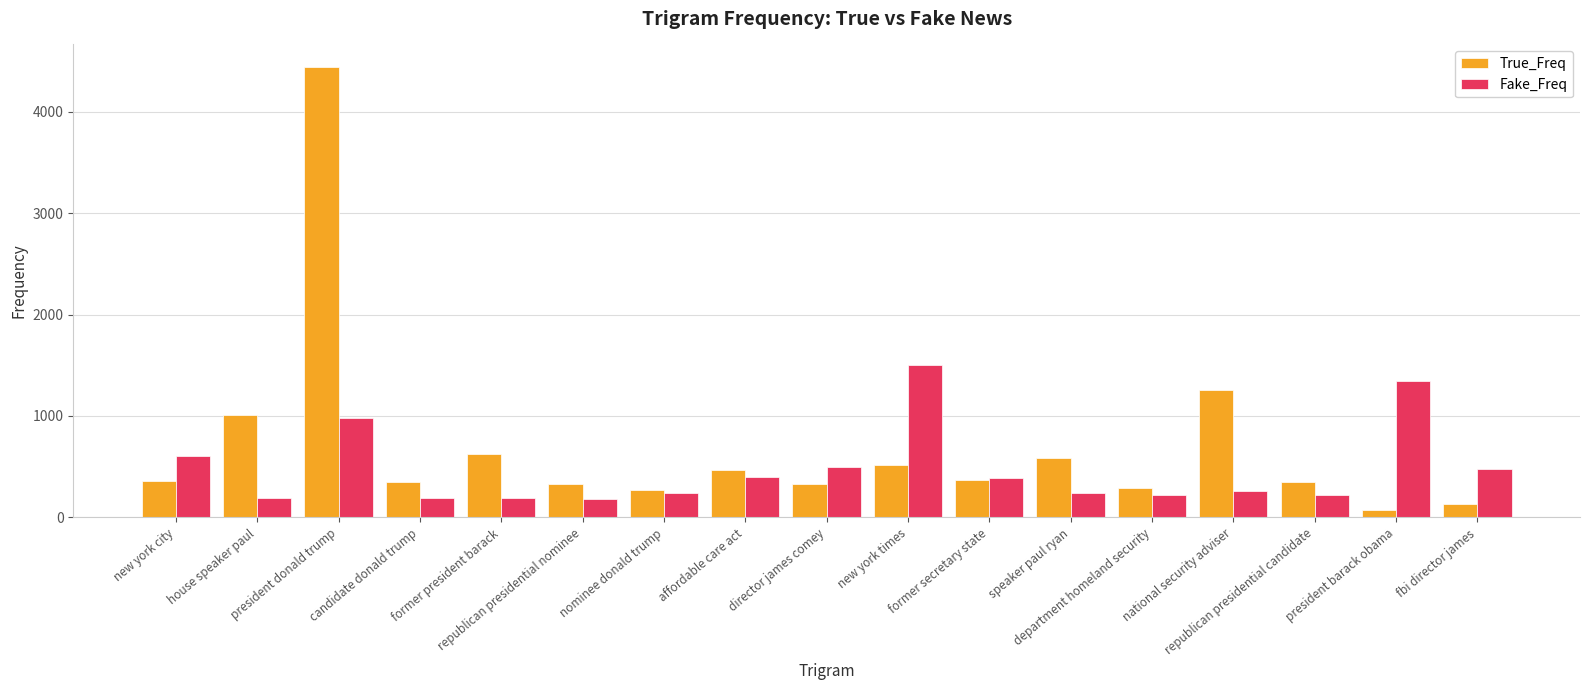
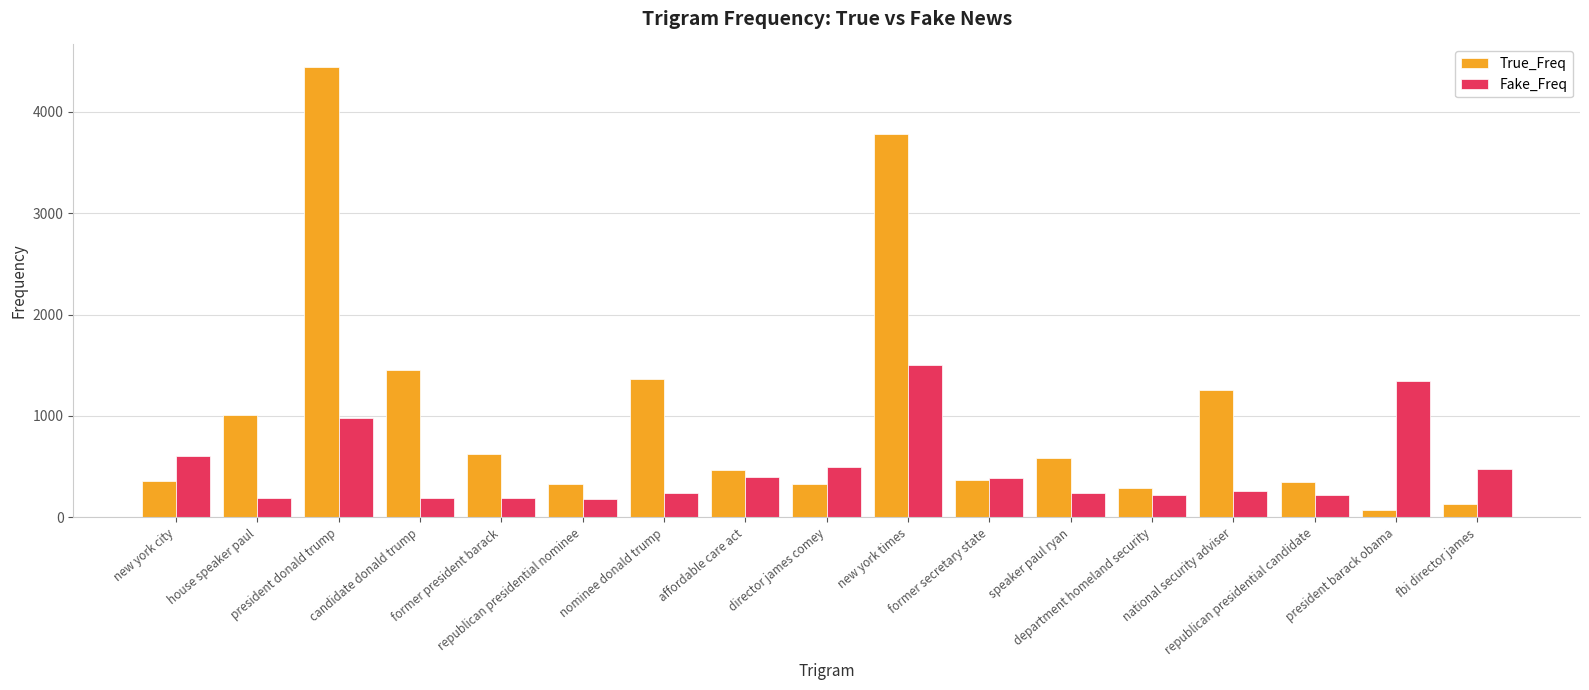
True_Freq, candidate donald trump: 350 -> 1460
True_Freq, nominee donald trump: 270 -> 1360
True_Freq, new york times: 520 -> 3780
